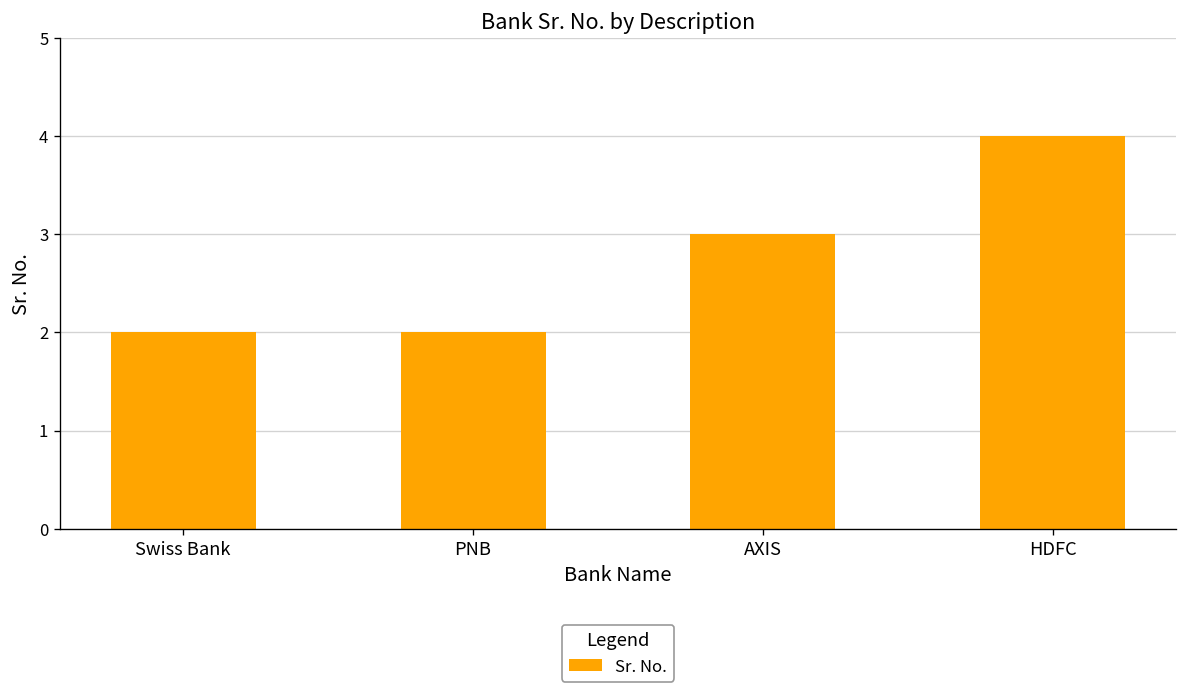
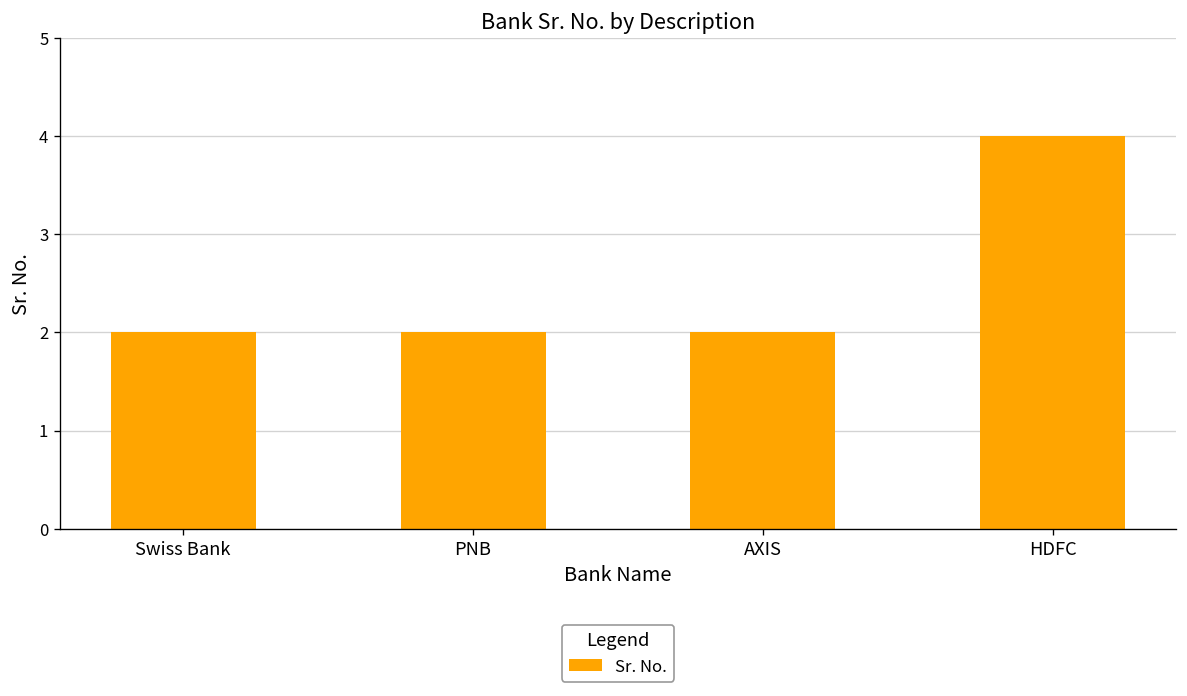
AXIS: 3 -> 2
